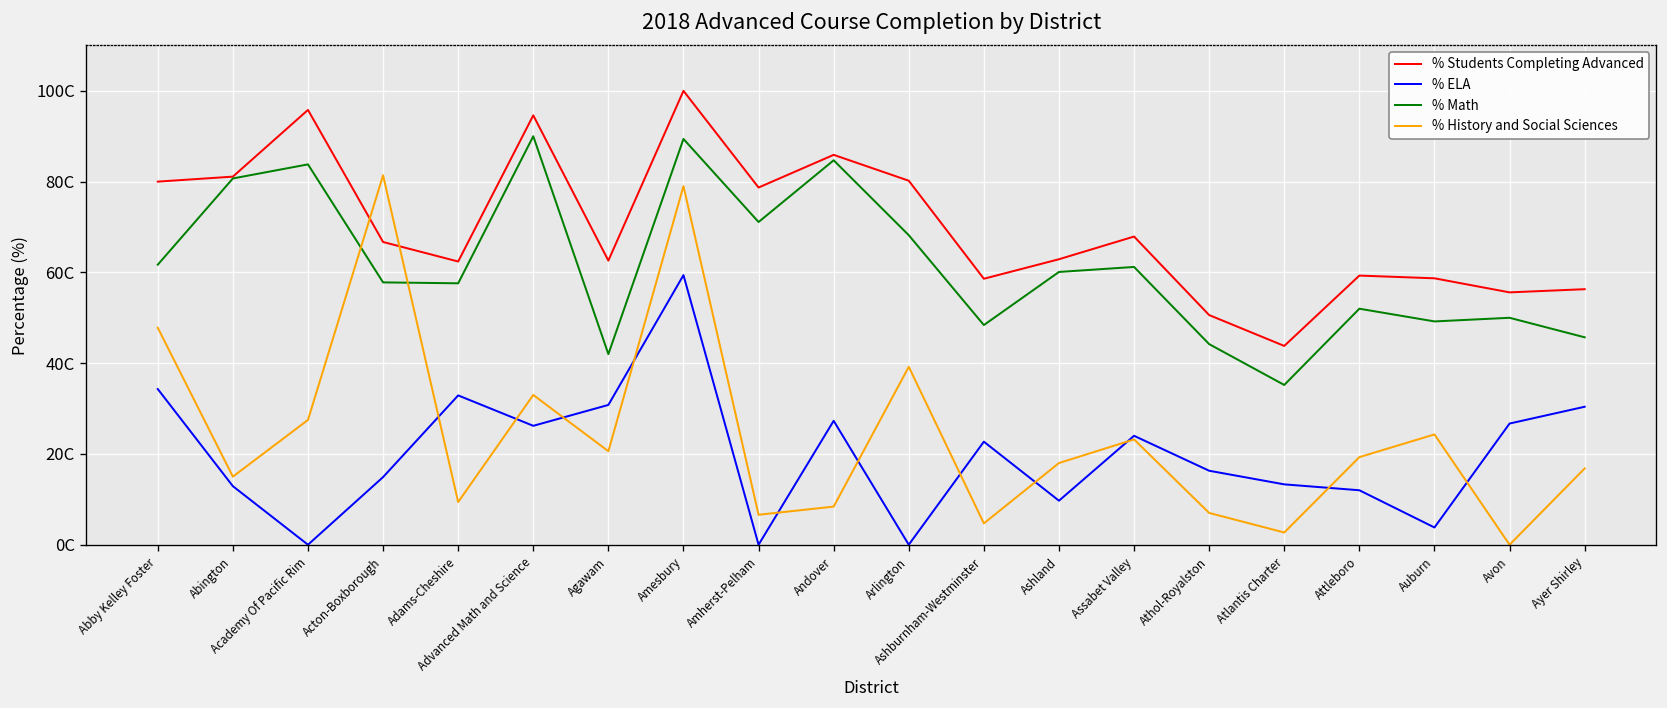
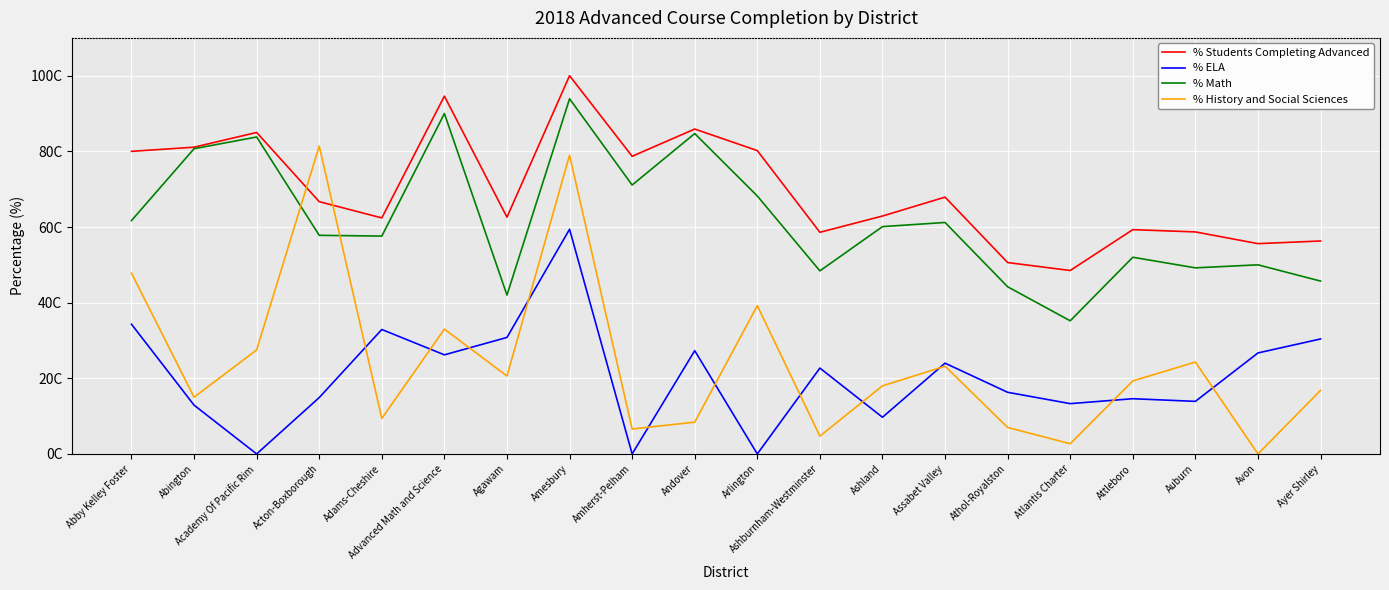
% Students Completing Advanced, Academy Of Pacific Rim: 96C -> 85C
% Math, Amesbury: 89C -> 94C
% Students Completing Advanced, Atlantis Charter: 44C -> 49C
% ELA, Attleboro: 12C -> 15C
% ELA, Auburn: 4C -> 14C
